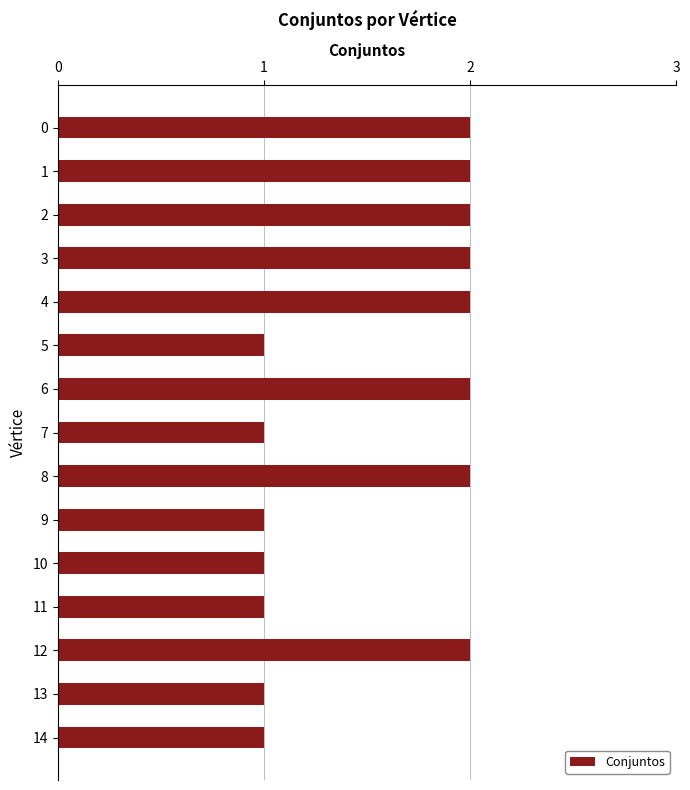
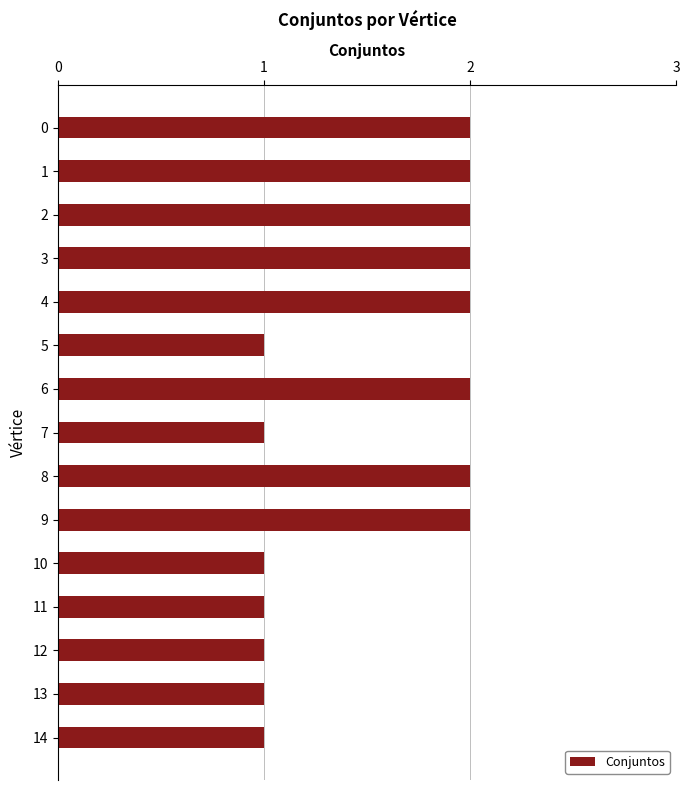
9: 1 -> 2
12: 2 -> 1
